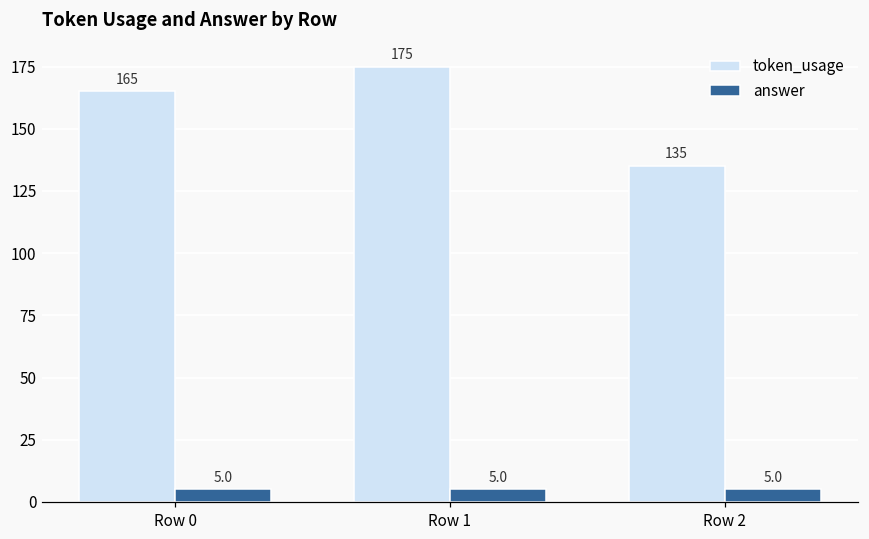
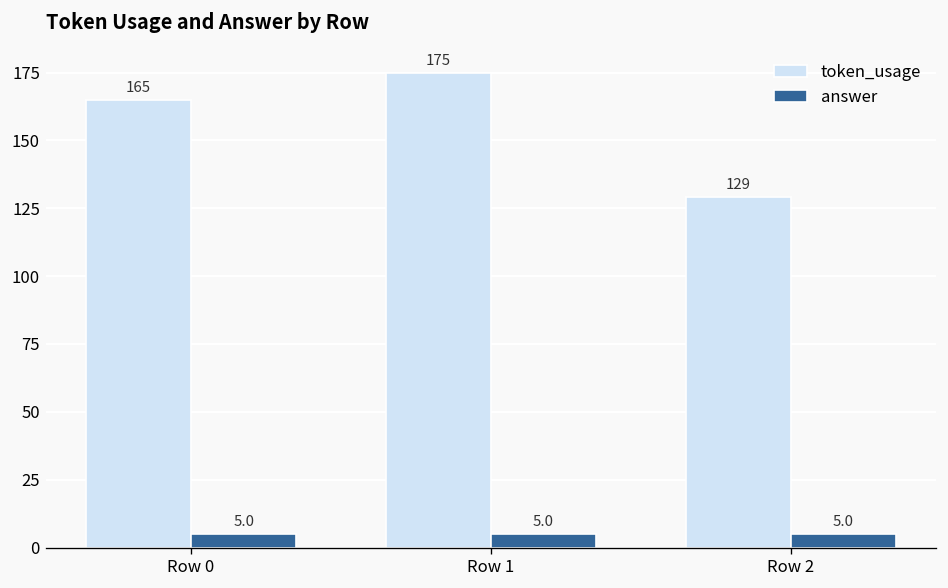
token_usage, Row 2: 135 -> 129
